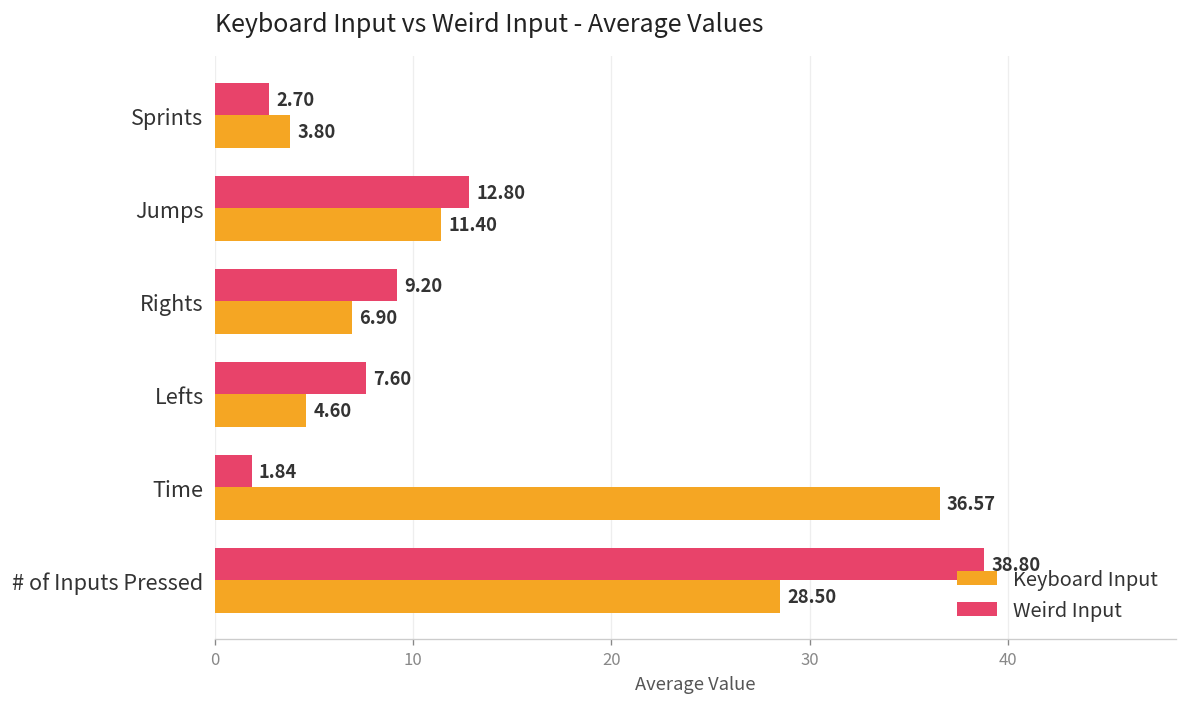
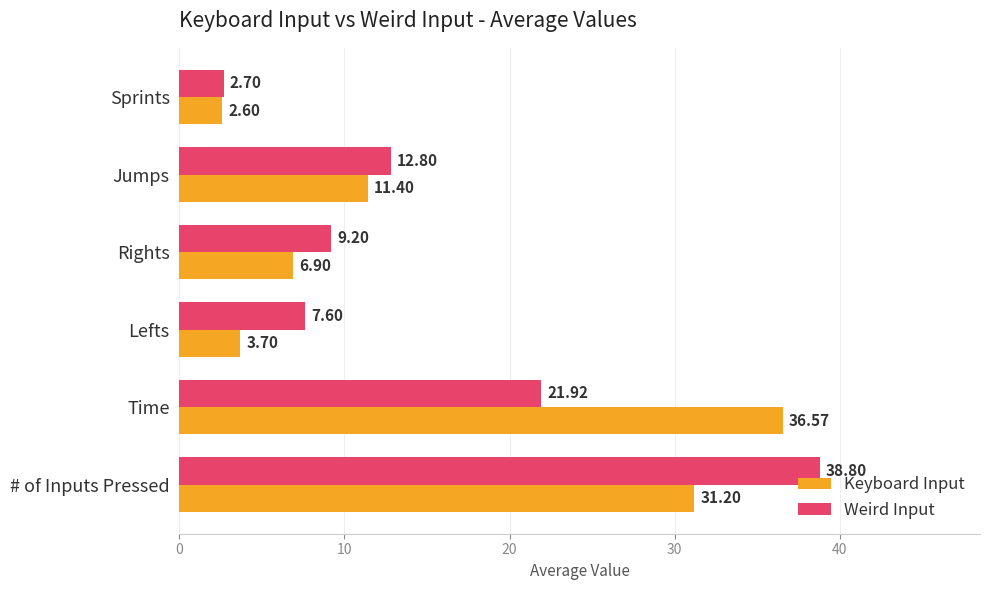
Keyboard Input, Sprints: 3.80 -> 2.60
Keyboard Input, Lefts: 4.60 -> 3.70
Weird Input, Time: 1.84 -> 21.92
Keyboard Input, # of Inputs Pressed: 28.50 -> 31.20
